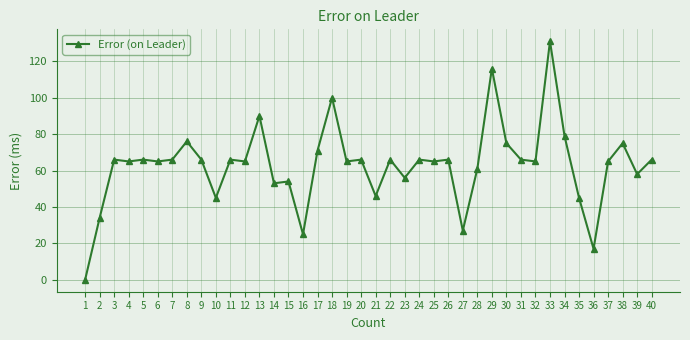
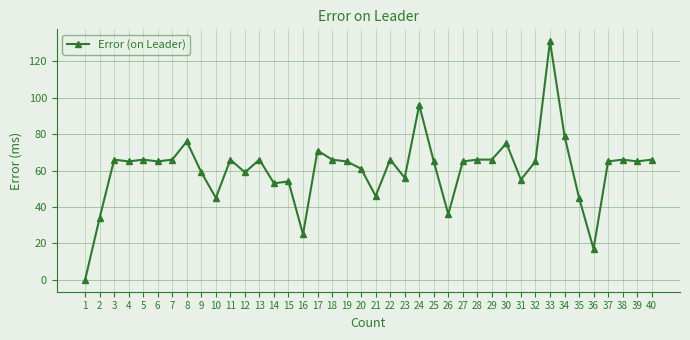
9: 66 -> 59
12: 65 -> 59
13: 90 -> 66
18: 100 -> 66
20: 66 -> 61
24: 66 -> 96
26: 66 -> 36
27: 27 -> 65
28: 61 -> 66
29: 116 -> 66
31: 66 -> 55
38: 75 -> 66
39: 58 -> 65
